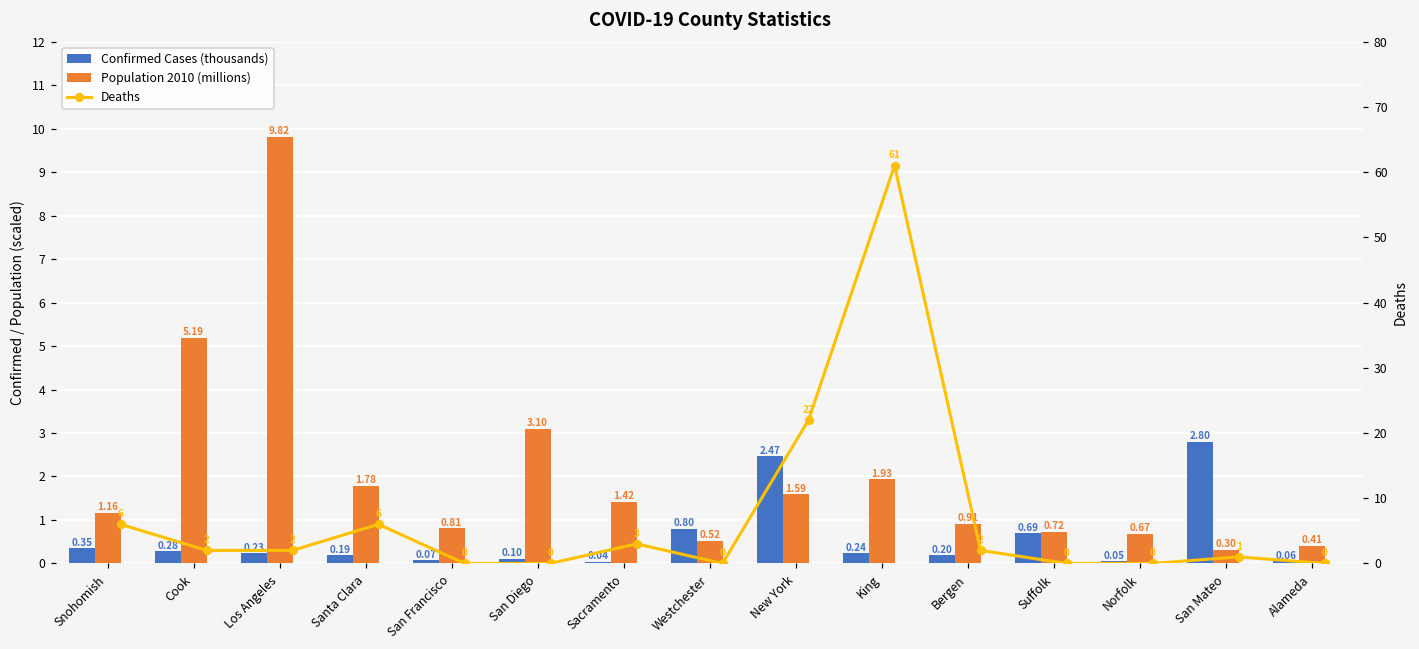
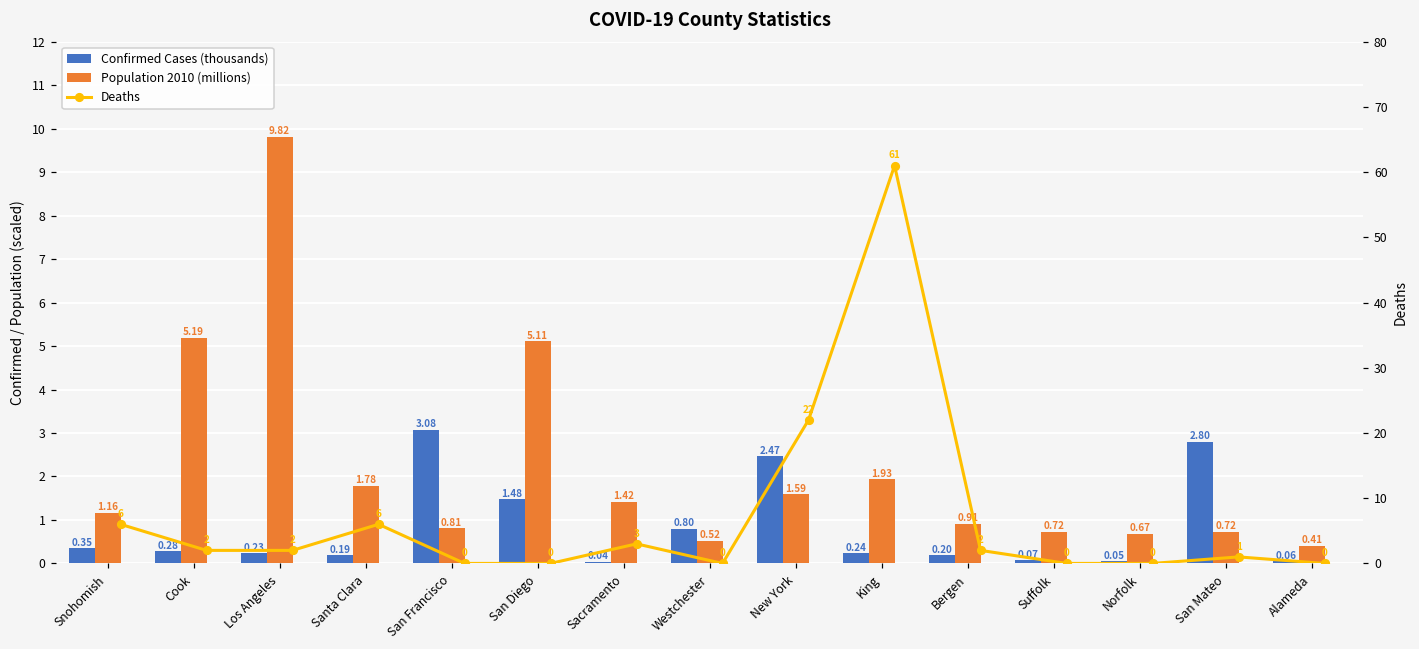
Confirmed Cases (thousands), San Francisco: 0.07 -> 3.08
Confirmed Cases (thousands), San Diego: 0.10 -> 1.48
Population 2010 (millions), San Diego: 3.10 -> 5.11
Confirmed Cases (thousands), Suffolk: 0.69 -> 0.07
Population 2010 (millions), San Mateo: 0.30 -> 0.72
